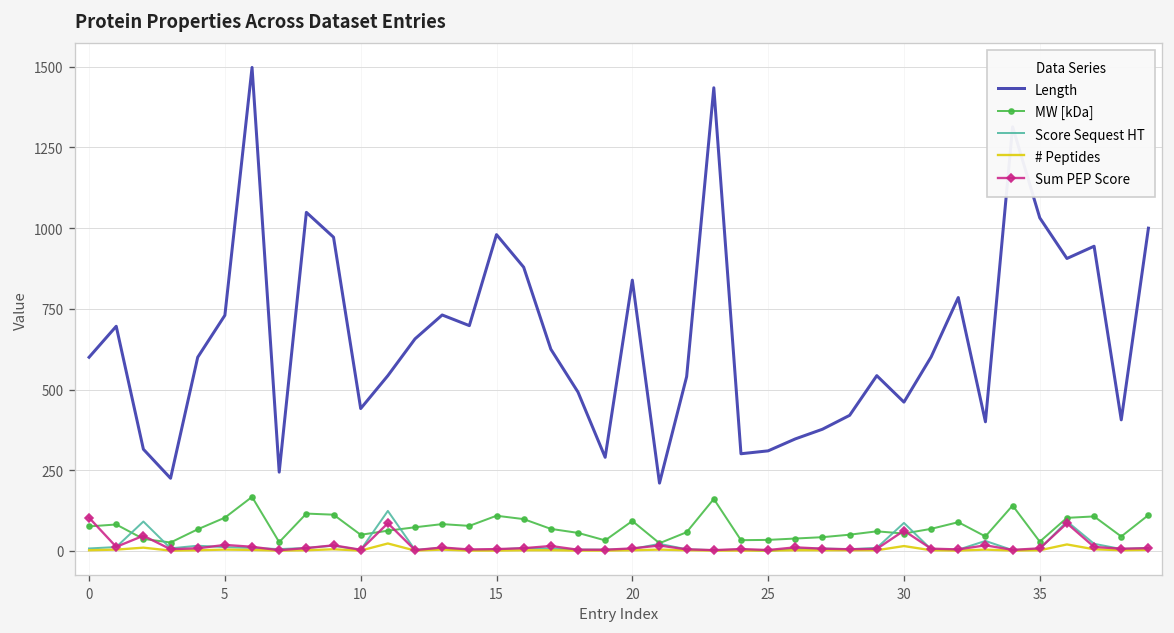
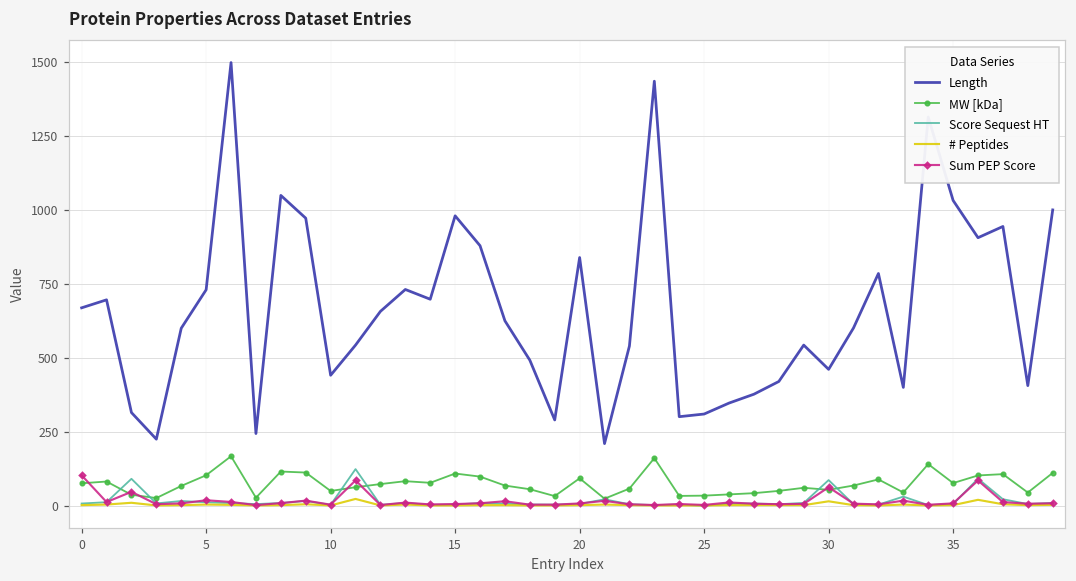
Length, 0: 600 -> 670
MW [kDa], 35: 30 -> 80
